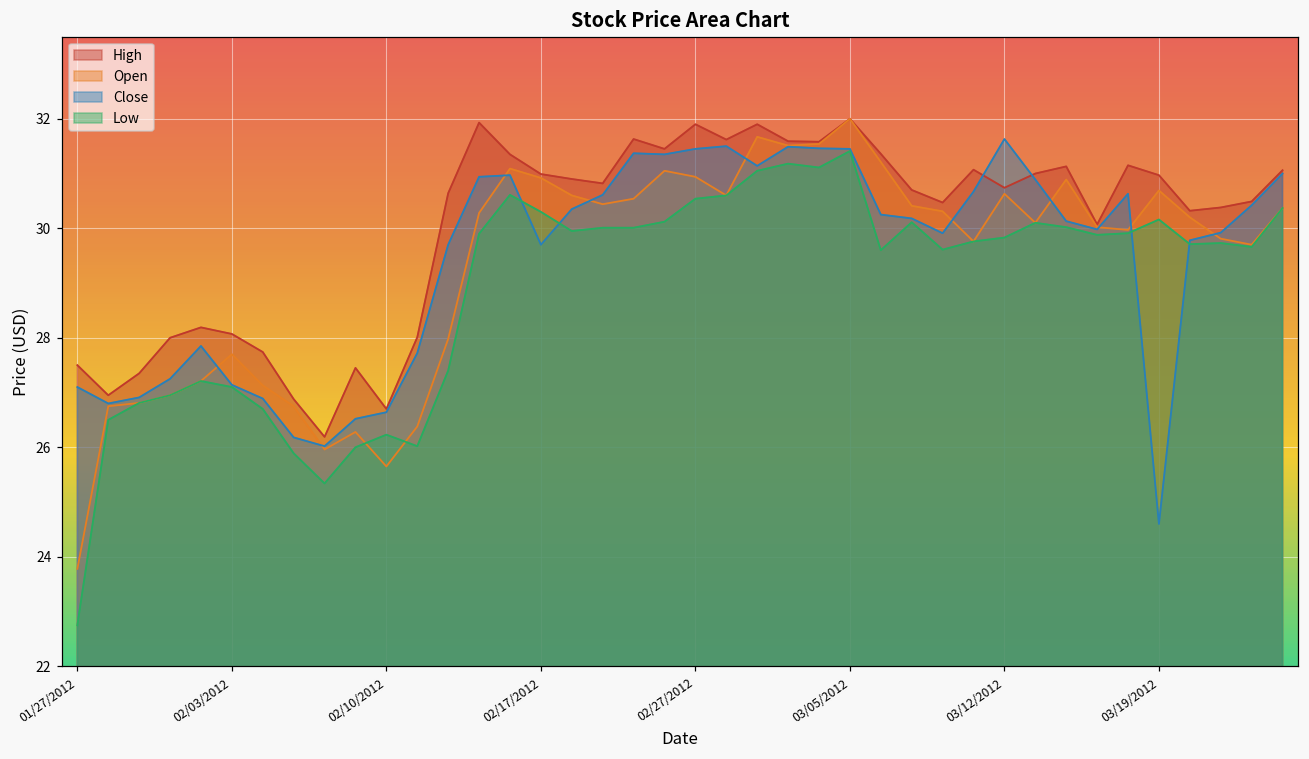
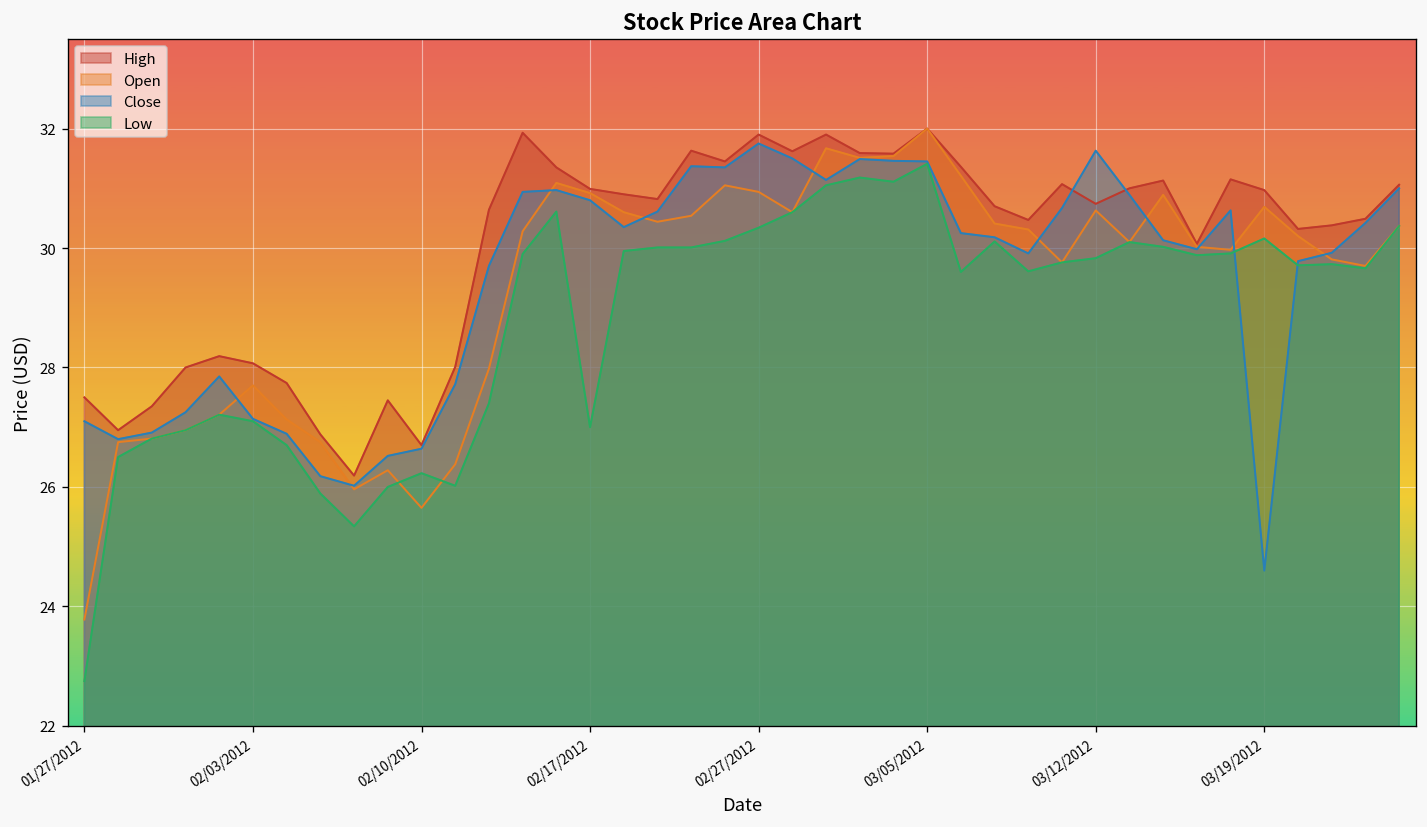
Close, 02/17/2012: 29.7 -> 30.8
Low, 02/17/2012: 30.3 -> 27.0
Close, 02/27/2012: 31.5 -> 31.8
Low, 02/27/2012: 30.5 -> 30.3
